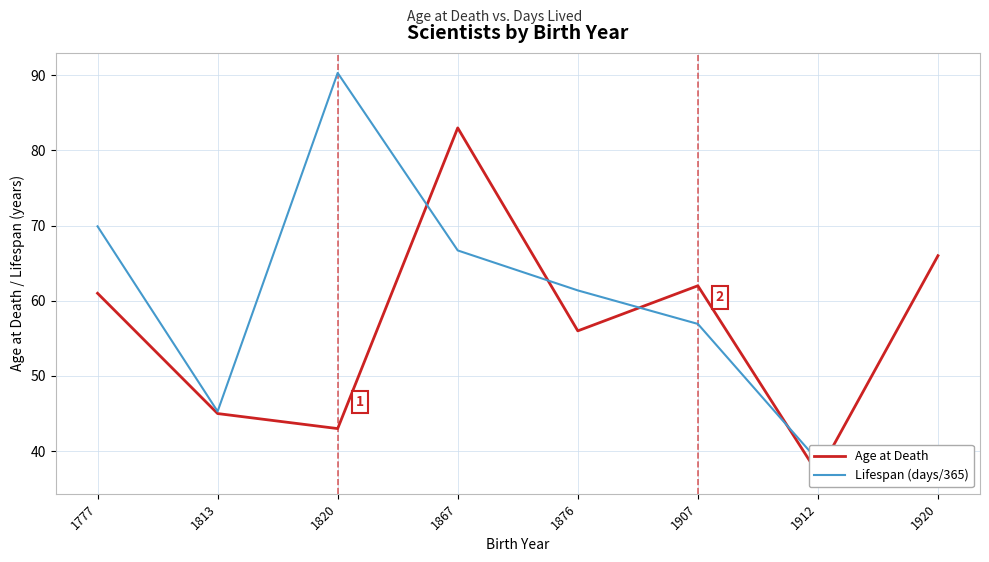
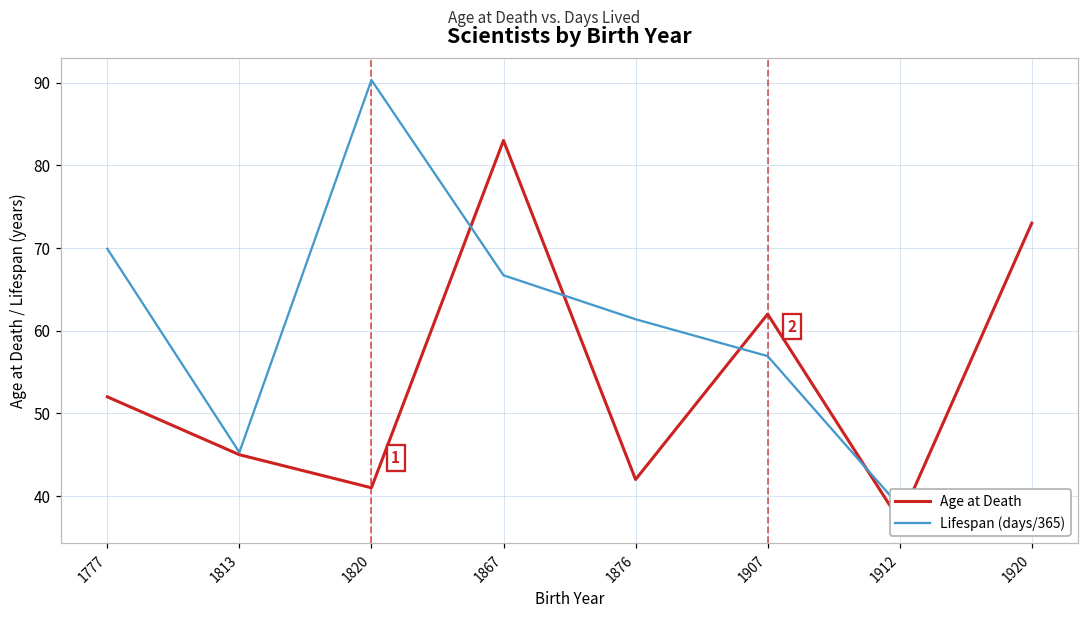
Age at Death, 1777: 61 -> 52
Age at Death, 1820: 43 -> 41
Age at Death, 1876: 56 -> 42
Age at Death, 1920: 66 -> 73
